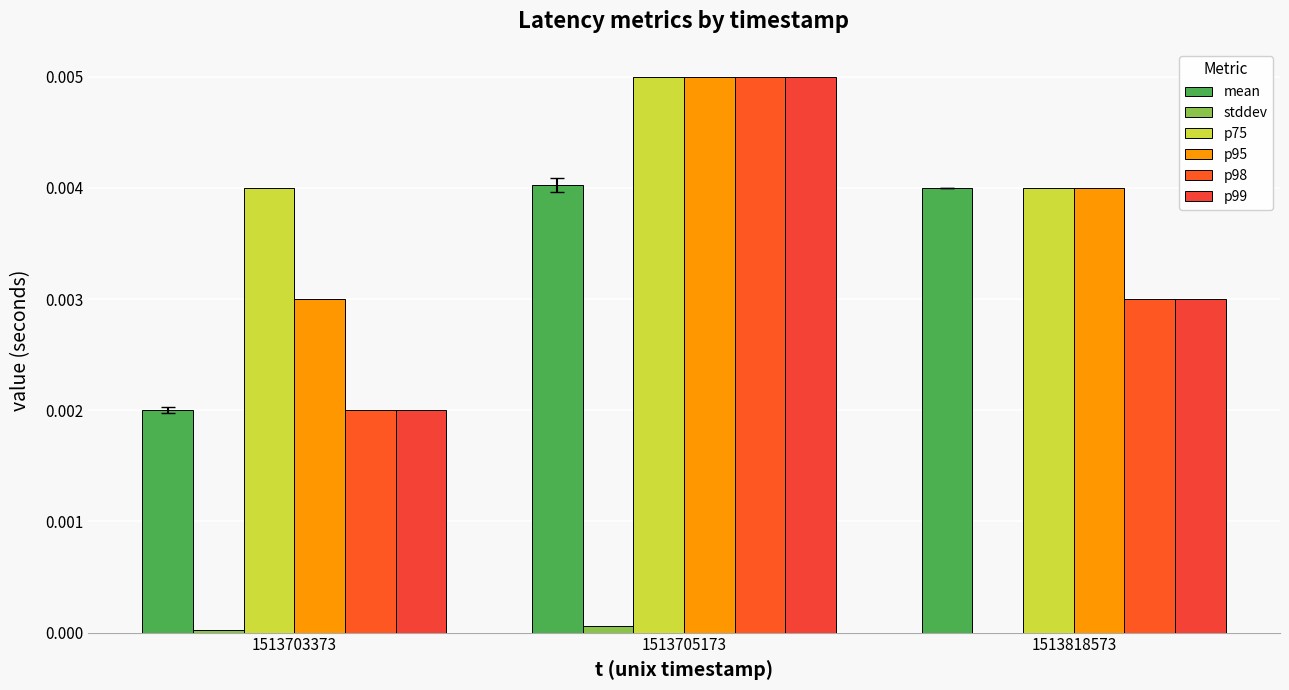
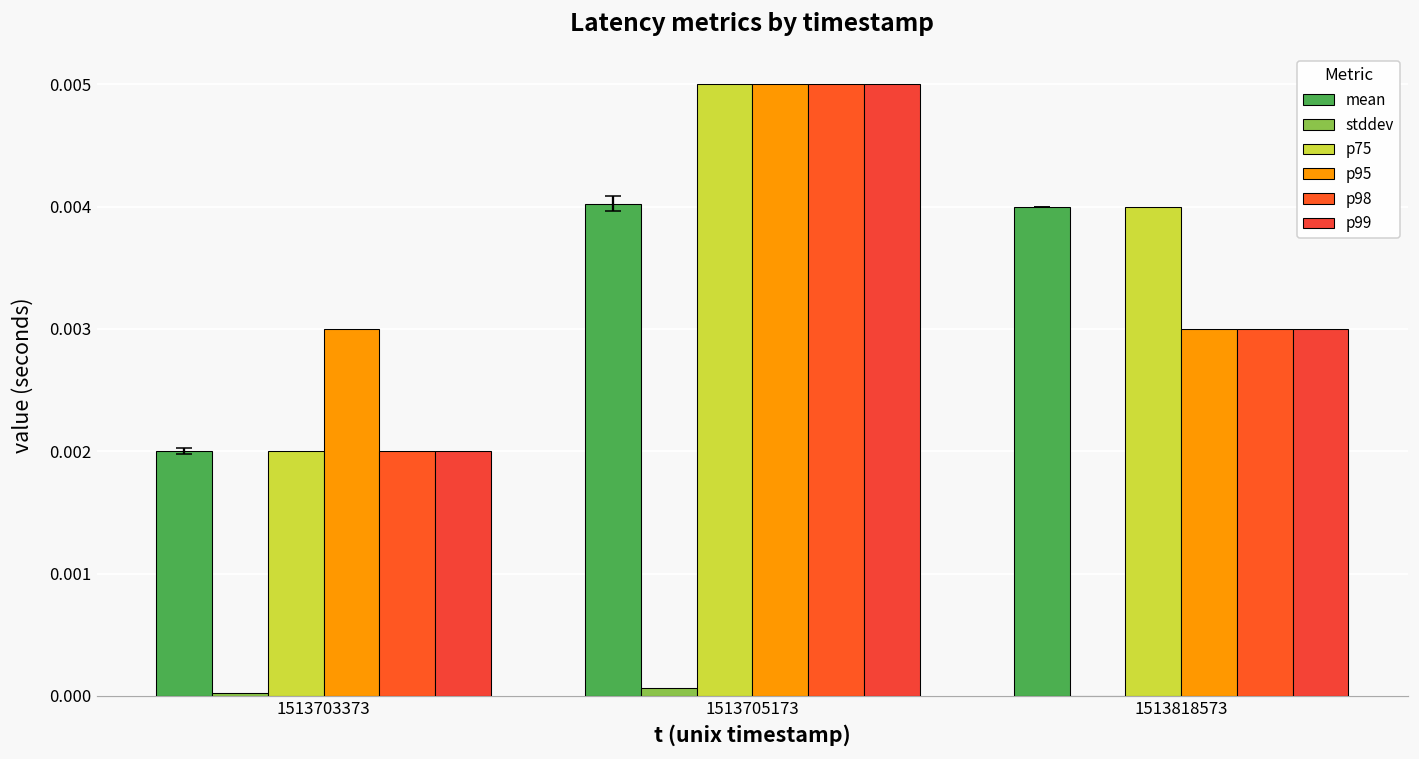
p75, 1513703373: 0.004 -> 0.002
p95, 1513818573: 0.004 -> 0.003
